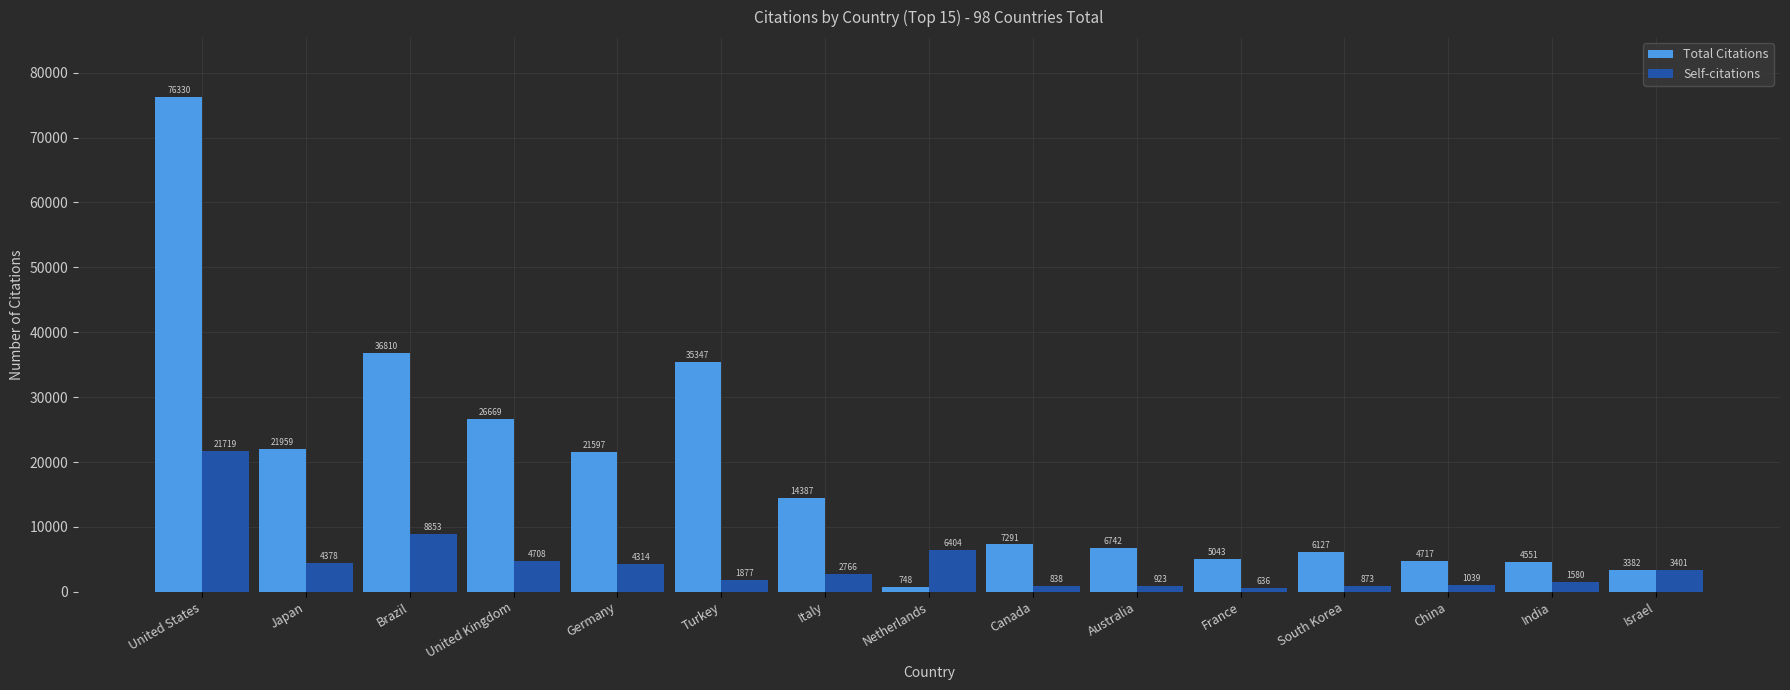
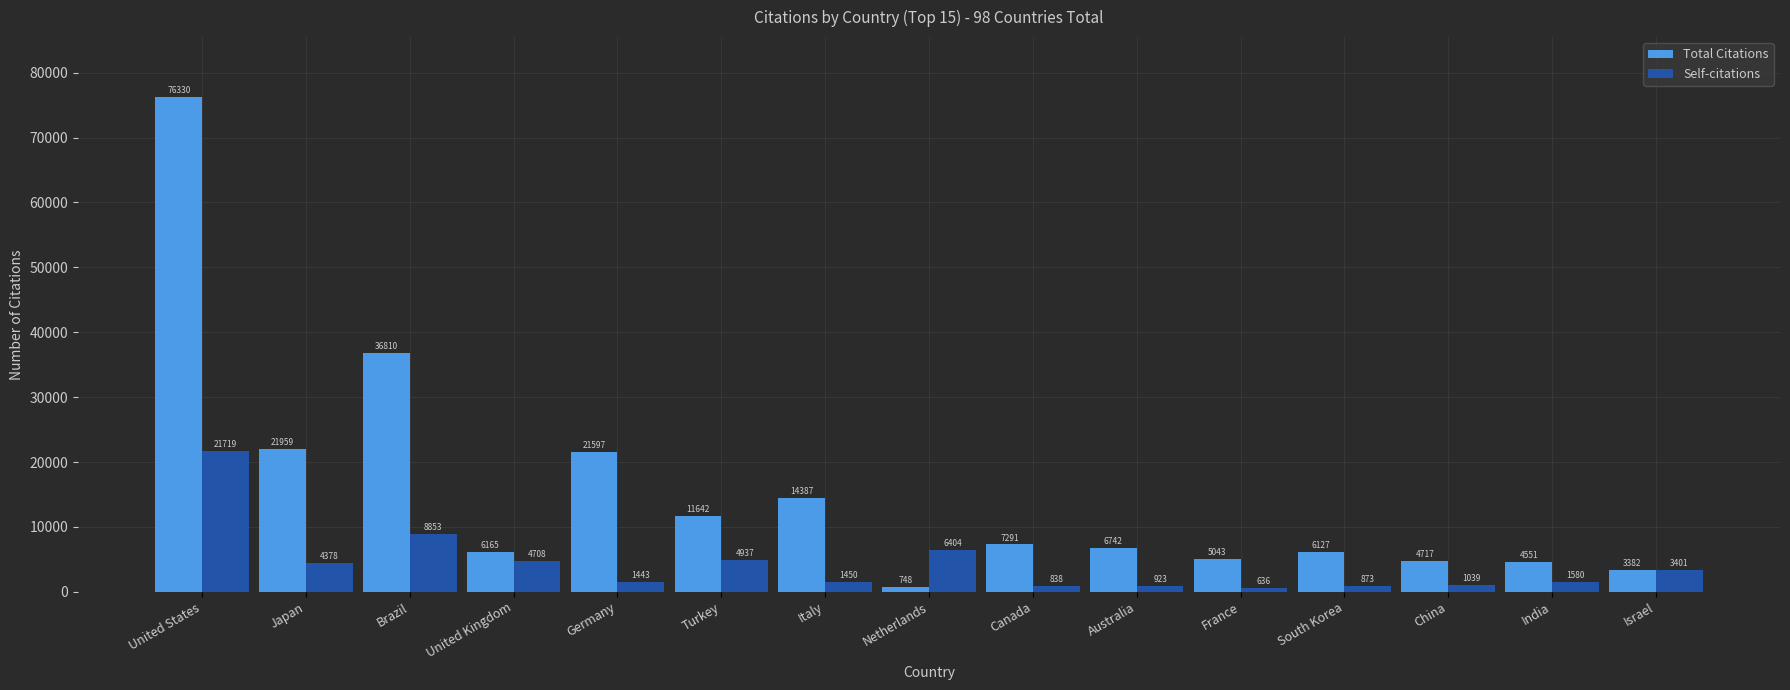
Total Citations, United Kingdom: 26669 -> 6165
Self-citations, Germany: 4314 -> 1443
Total Citations, Turkey: 35347 -> 11642
Self-citations, Turkey: 1877 -> 4937
Self-citations, Italy: 2766 -> 1450
